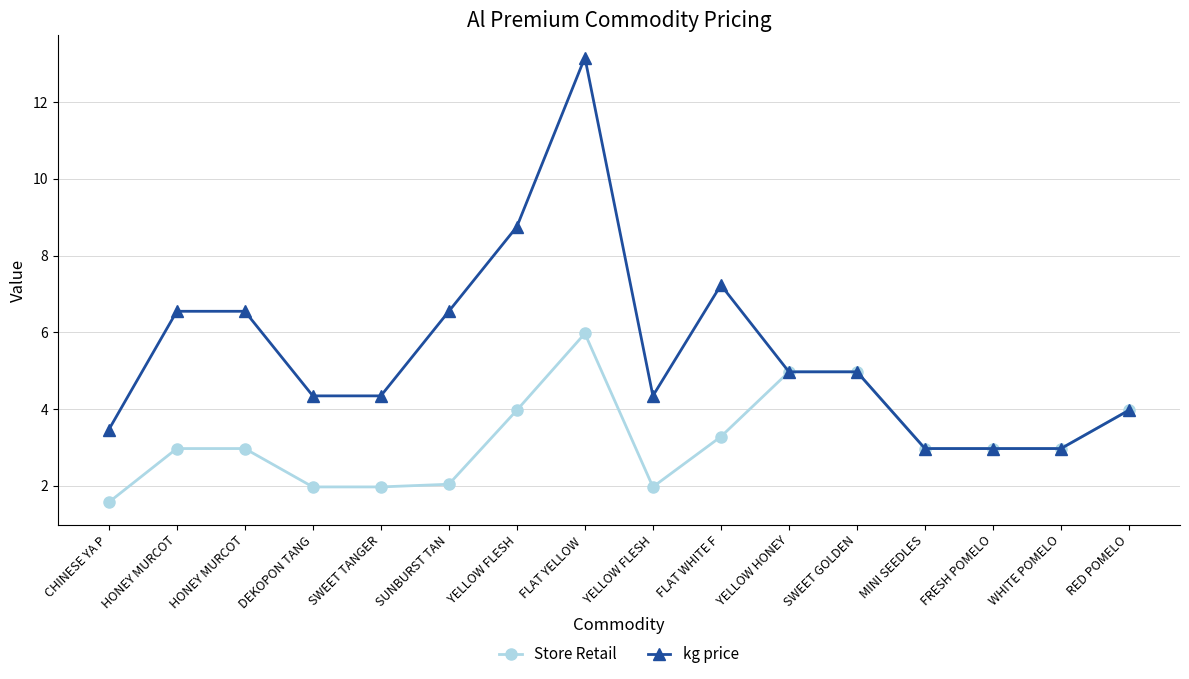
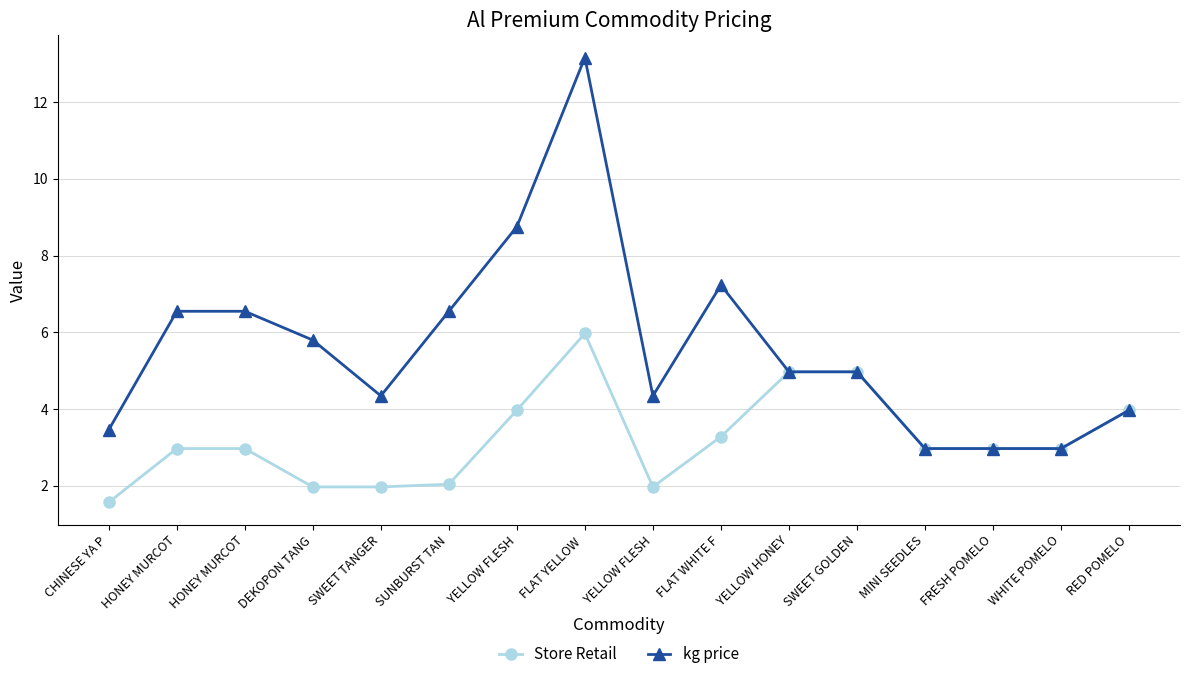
kg price, DEKOPON TANG: 4.3 -> 5.8
